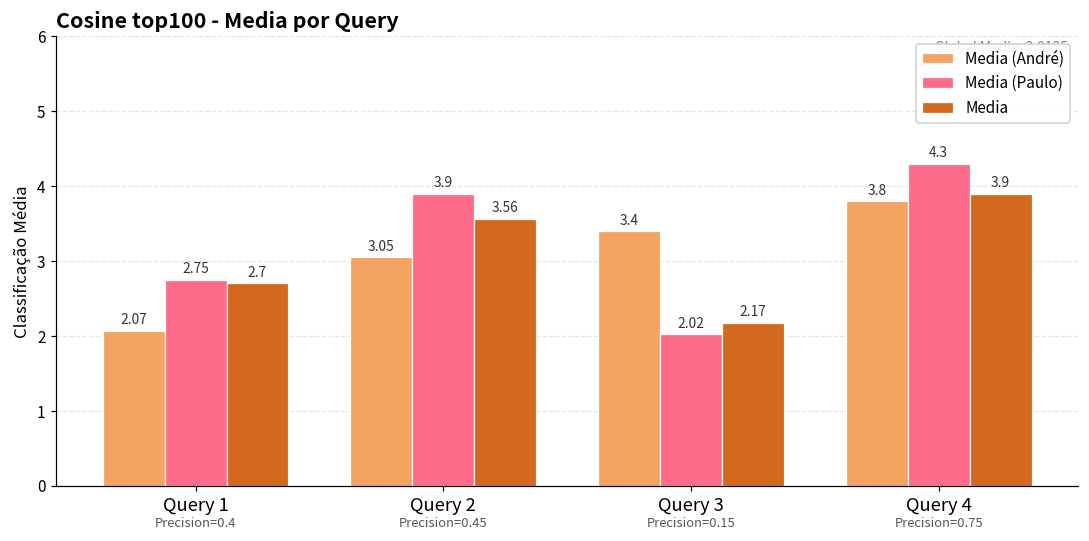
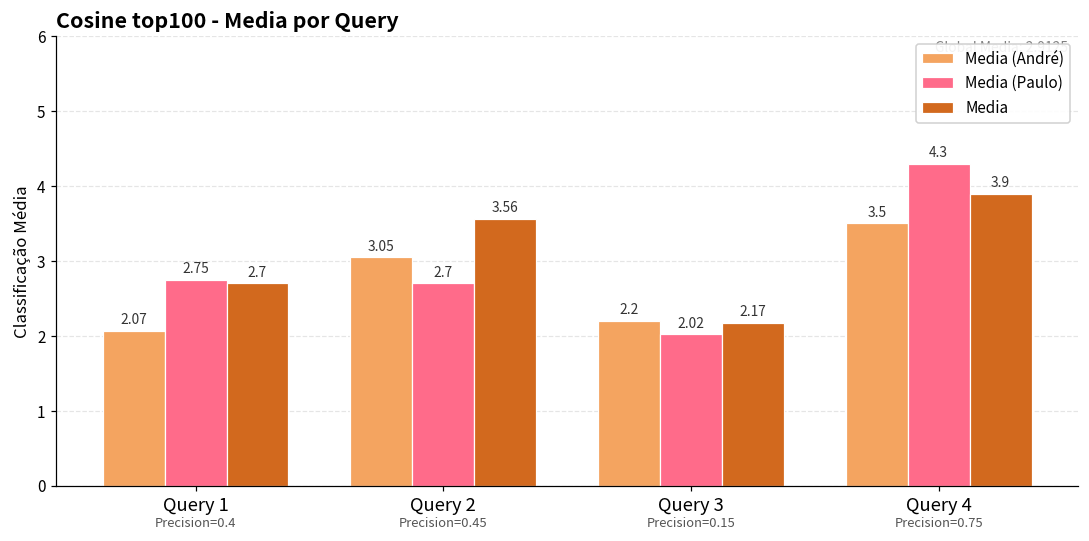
Media (Paulo), Query 2: 3.9 -> 2.7
Media (André), Query 3: 3.4 -> 2.2
Media (André), Query 4: 3.8 -> 3.5
